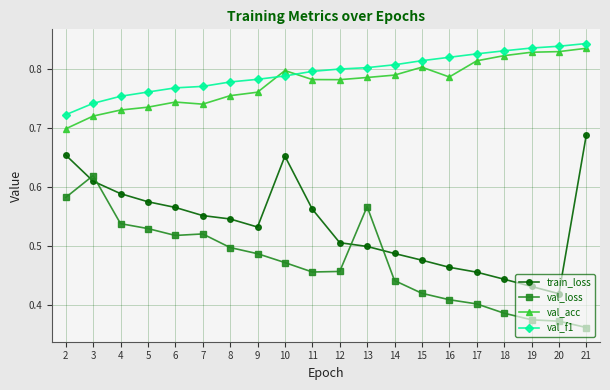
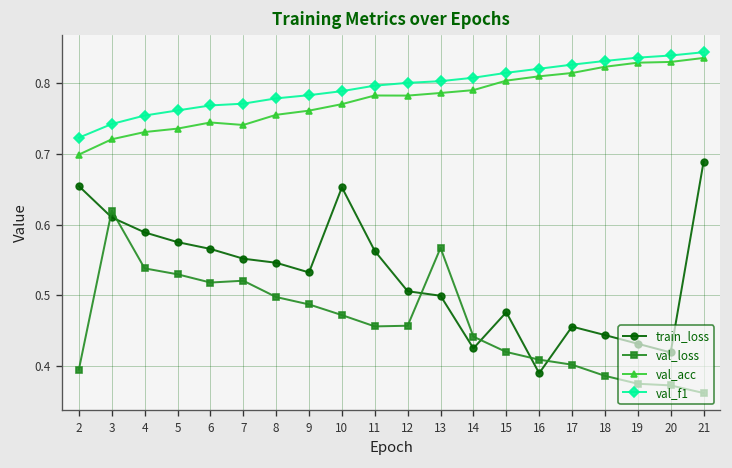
val_loss, 2: 0.58 -> 0.39
val_acc, 10: 0.80 -> 0.77
train_loss, 14: 0.49 -> 0.42
train_loss, 16: 0.46 -> 0.39
val_acc, 16: 0.79 -> 0.81
